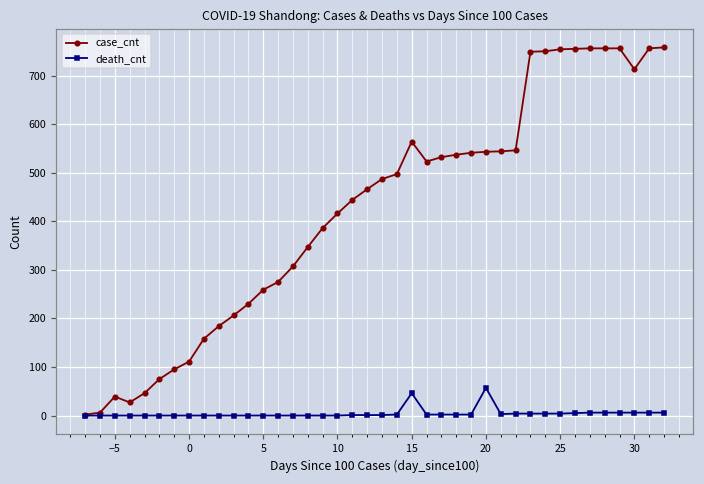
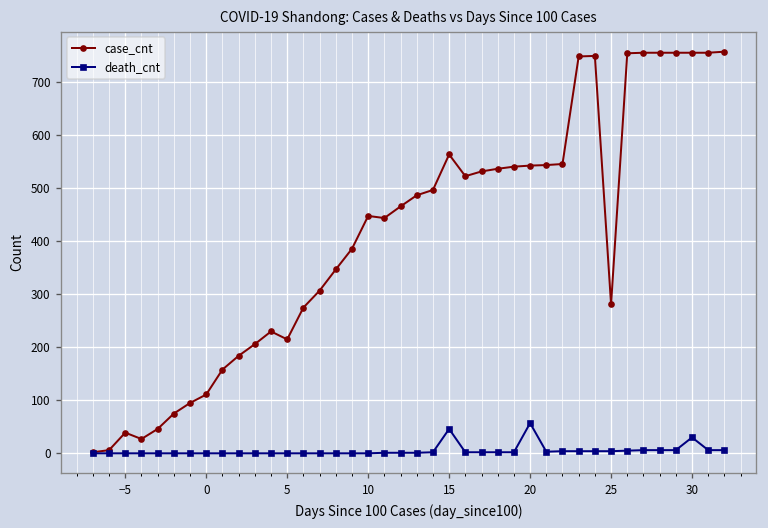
case_cnt, 5: 260 -> 220
case_cnt, 10: 420 -> 450
case_cnt, 25: 750 -> 280
case_cnt, 30: 710 -> 760
death_cnt, 30: 10 -> 30
